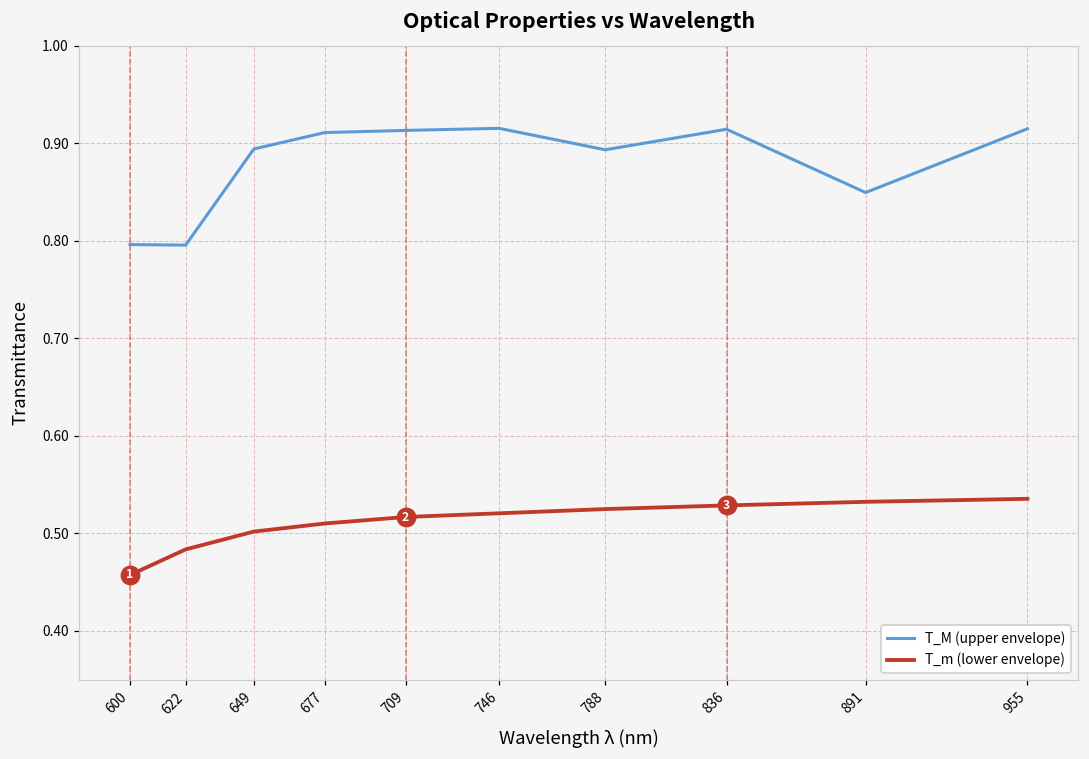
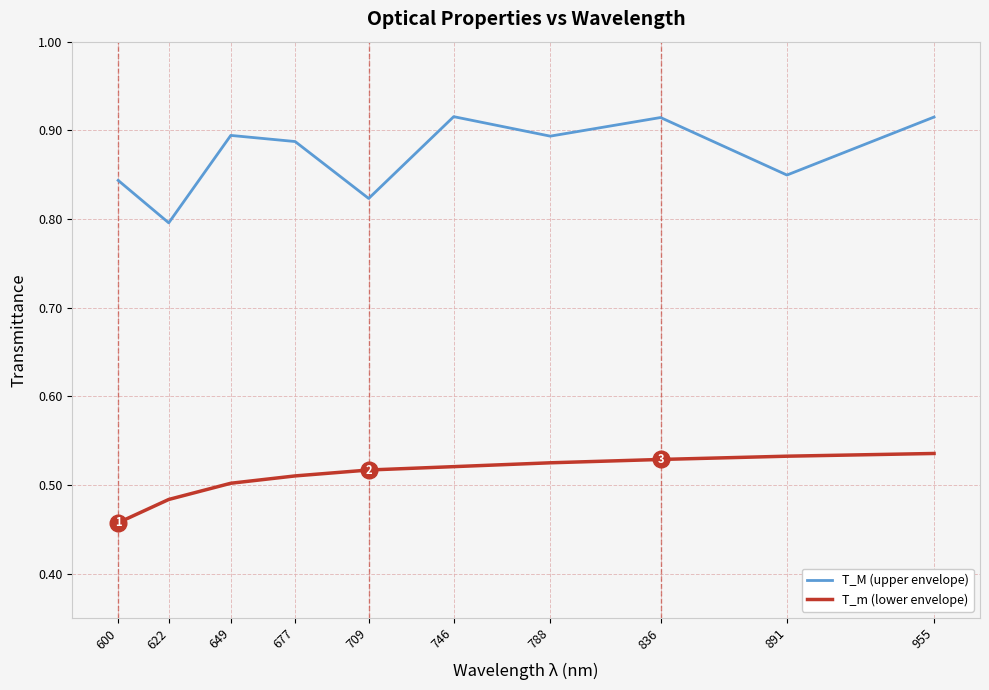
T_M (upper envelope), 600: 0.80 -> 0.84
T_M (upper envelope), 677: 0.91 -> 0.89
T_M (upper envelope), 709: 0.91 -> 0.82
